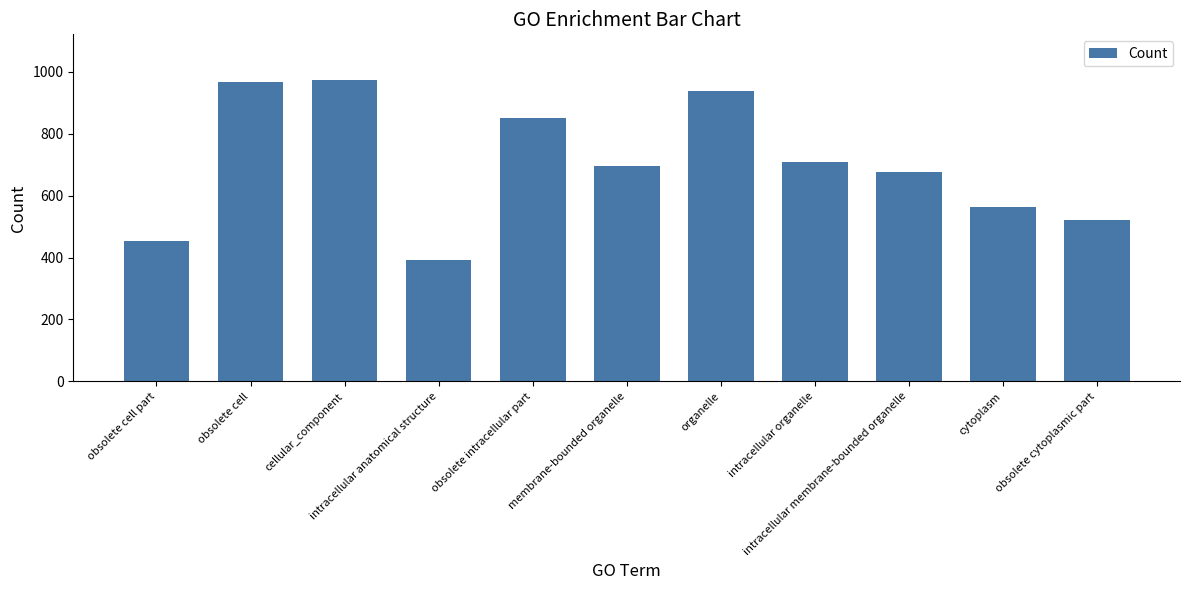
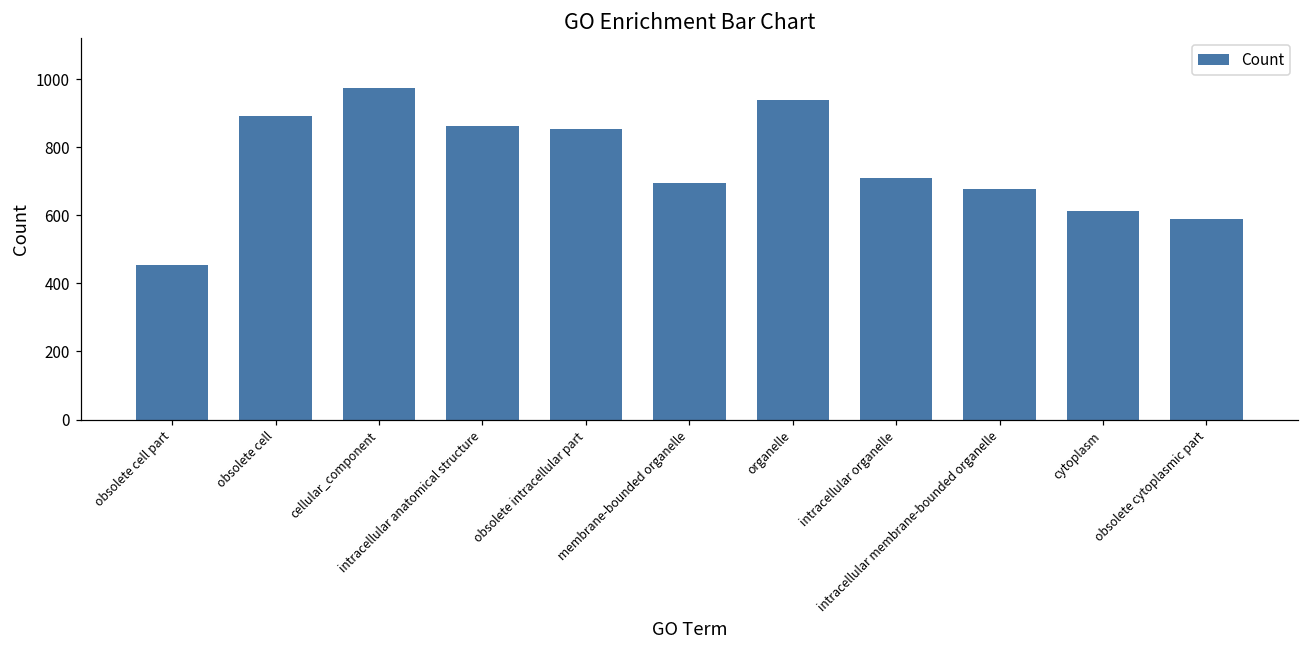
obsolete cell: 970 -> 890
intracellular anatomical structure: 390 -> 860
cytoplasm: 560 -> 610
obsolete cytoplasmic part: 520 -> 590
